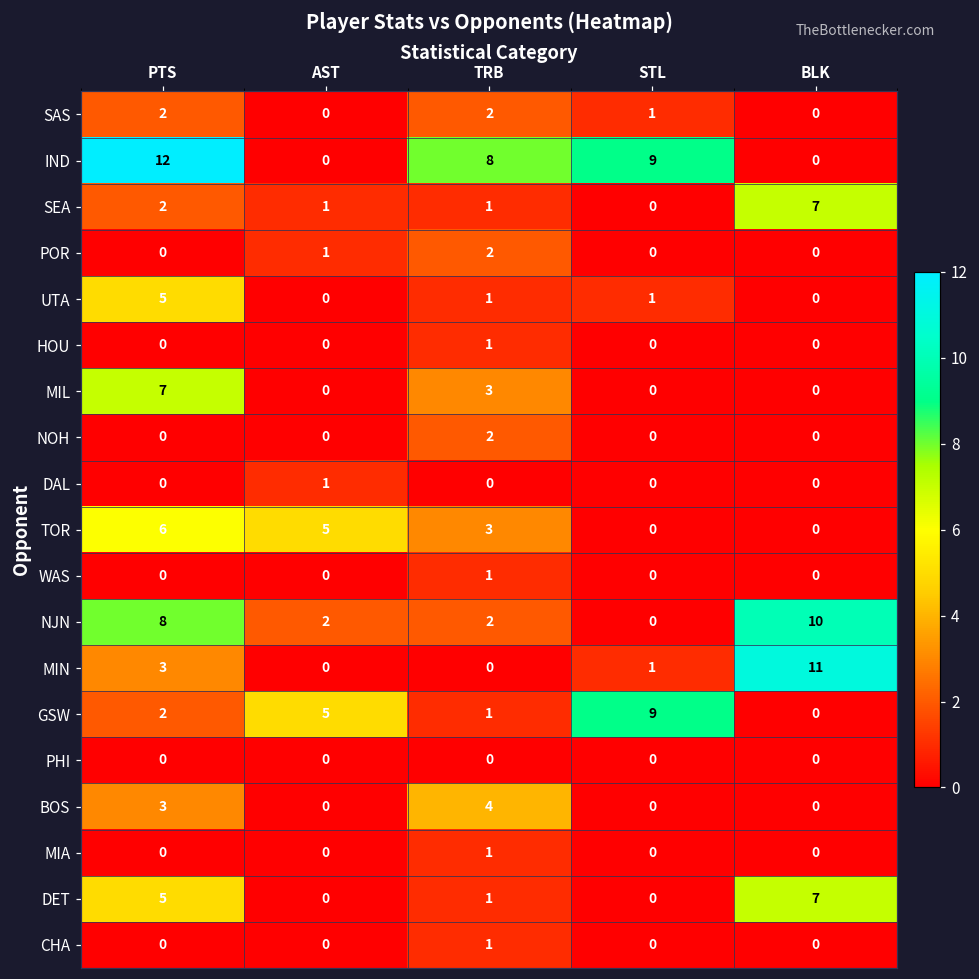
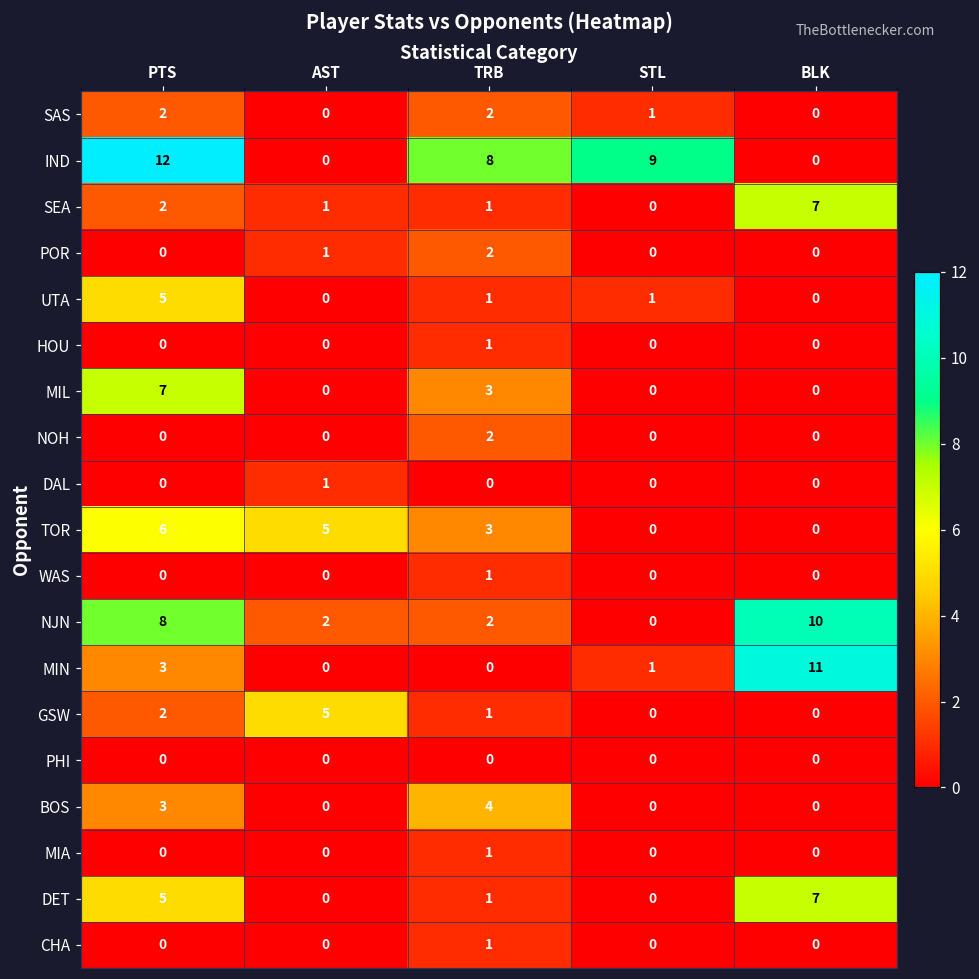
GSW, STL: 9 -> 0
